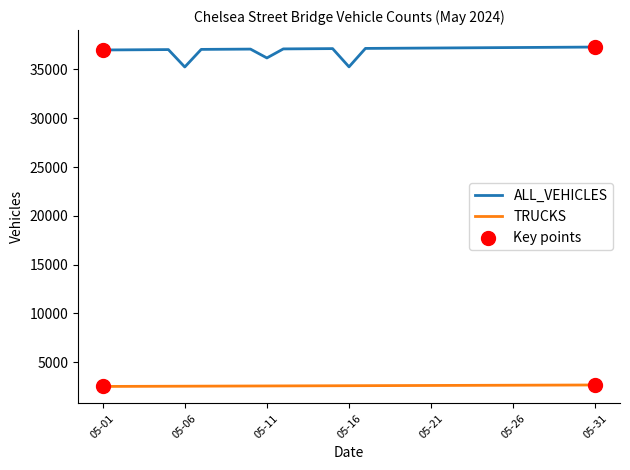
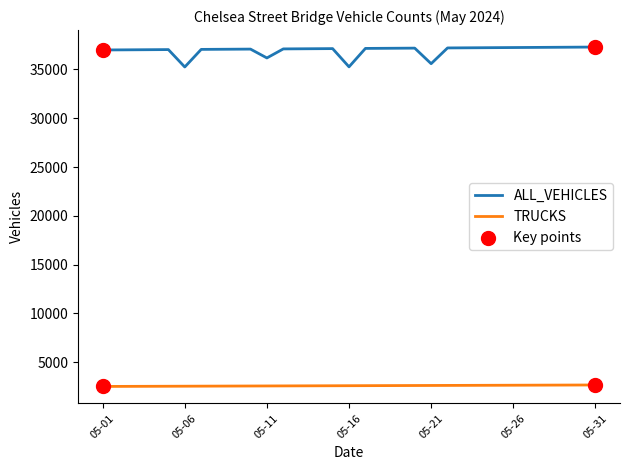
ALL_VEHICLES, 05-21: 37000 -> 36000
